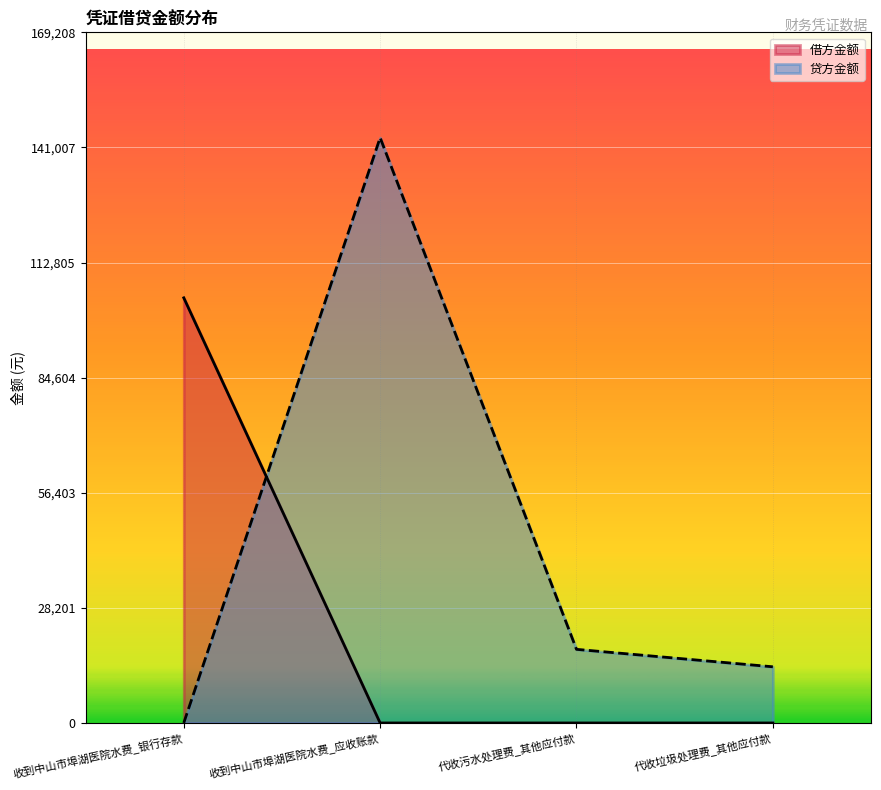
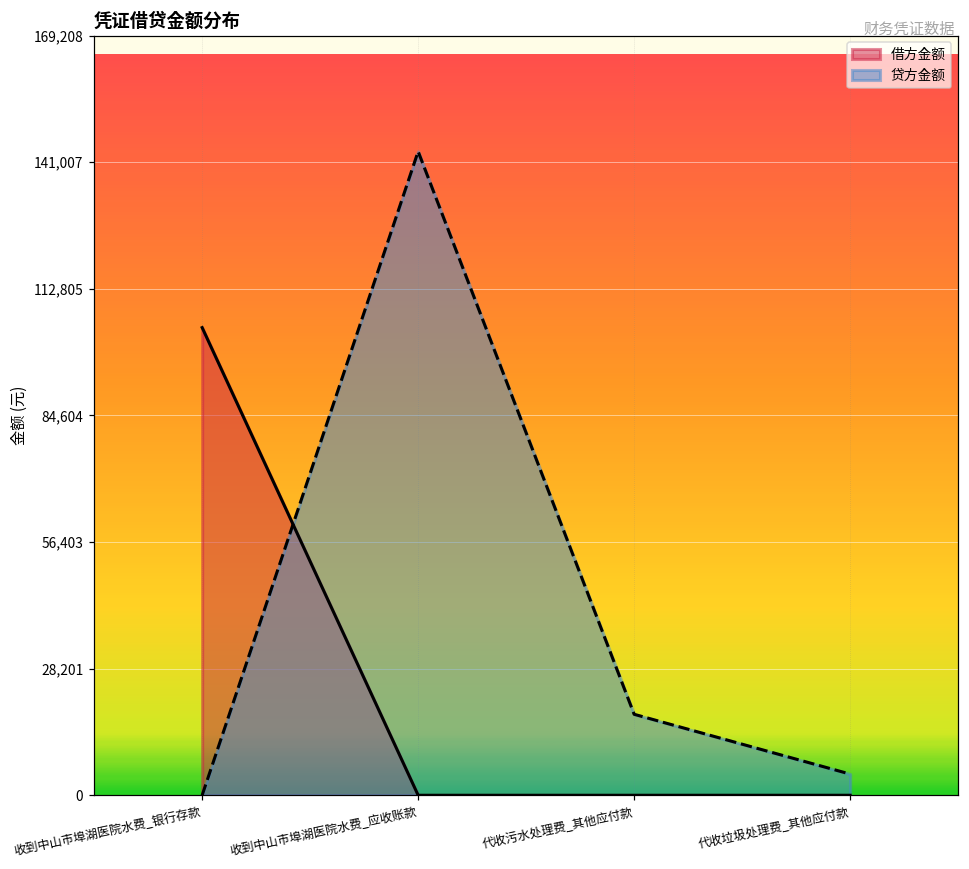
贷方金额, 代收垃圾处理费_其他应付款: 14,000 -> 5,000
